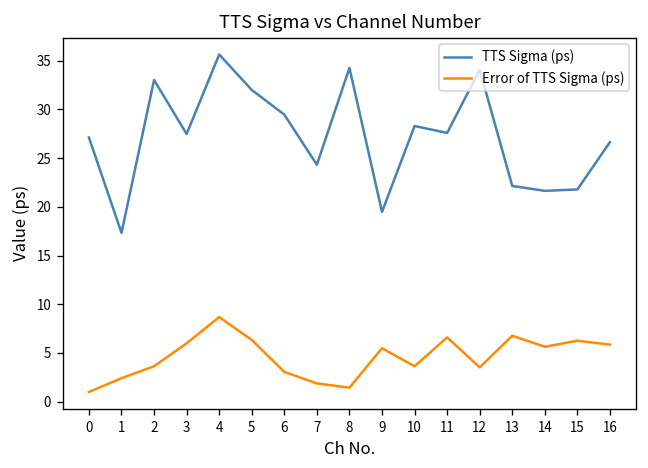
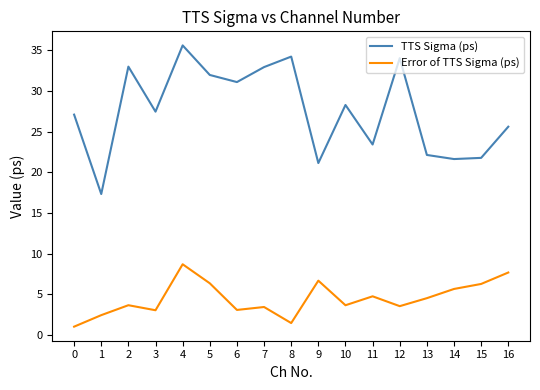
Error of TTS Sigma (ps), 3: 6 -> 3
TTS Sigma (ps), 6: 29 -> 31
TTS Sigma (ps), 7: 24 -> 33
Error of TTS Sigma (ps), 7: 2 -> 3
TTS Sigma (ps), 9: 19 -> 21
Error of TTS Sigma (ps), 9: 5 -> 7
TTS Sigma (ps), 11: 28 -> 23
Error of TTS Sigma (ps), 11: 7 -> 5
Error of TTS Sigma (ps), 13: 7 -> 5
TTS Sigma (ps), 16: 27 -> 26
Error of TTS Sigma (ps), 16: 6 -> 8
